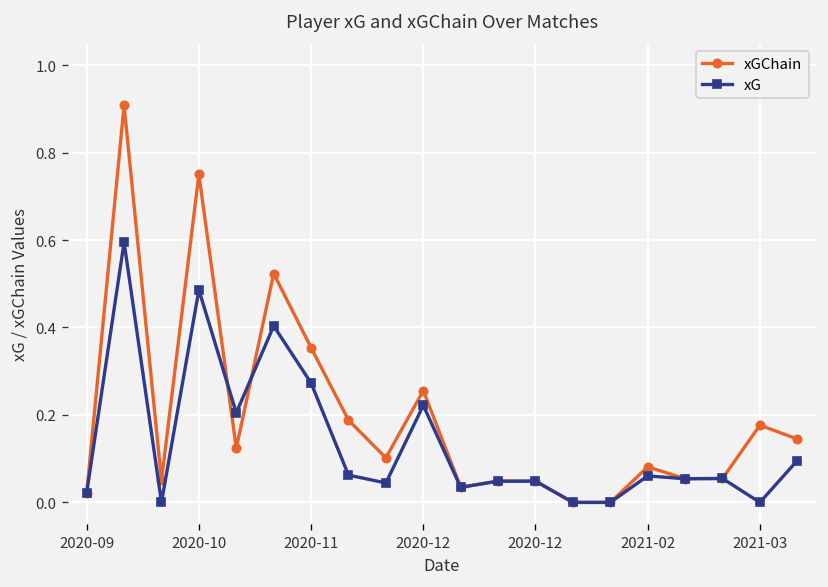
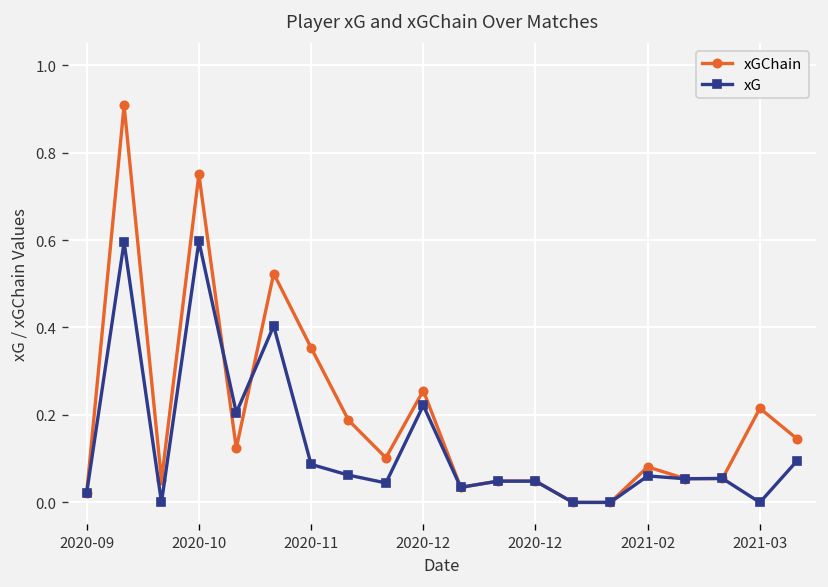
xG, 2020-10: 0.49 -> 0.60
xG, 2020-11: 0.27 -> 0.09
xGChain, 2021-03: 0.18 -> 0.22
